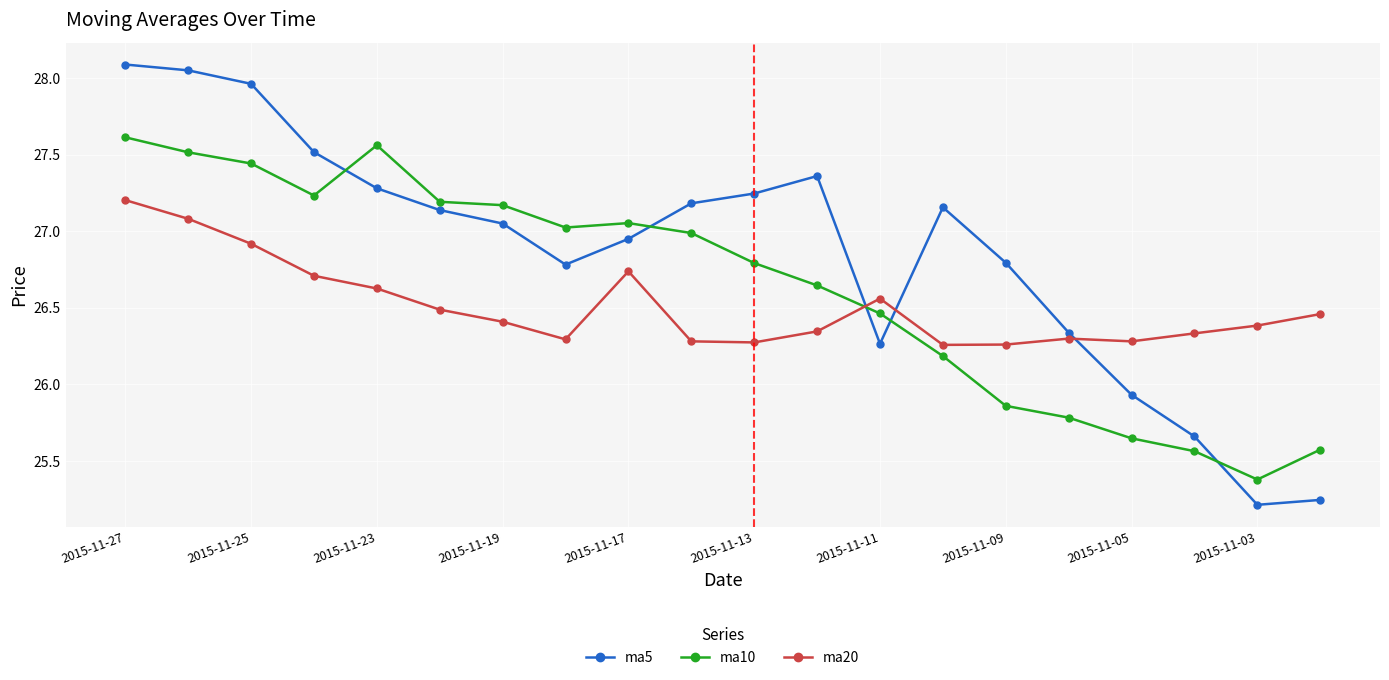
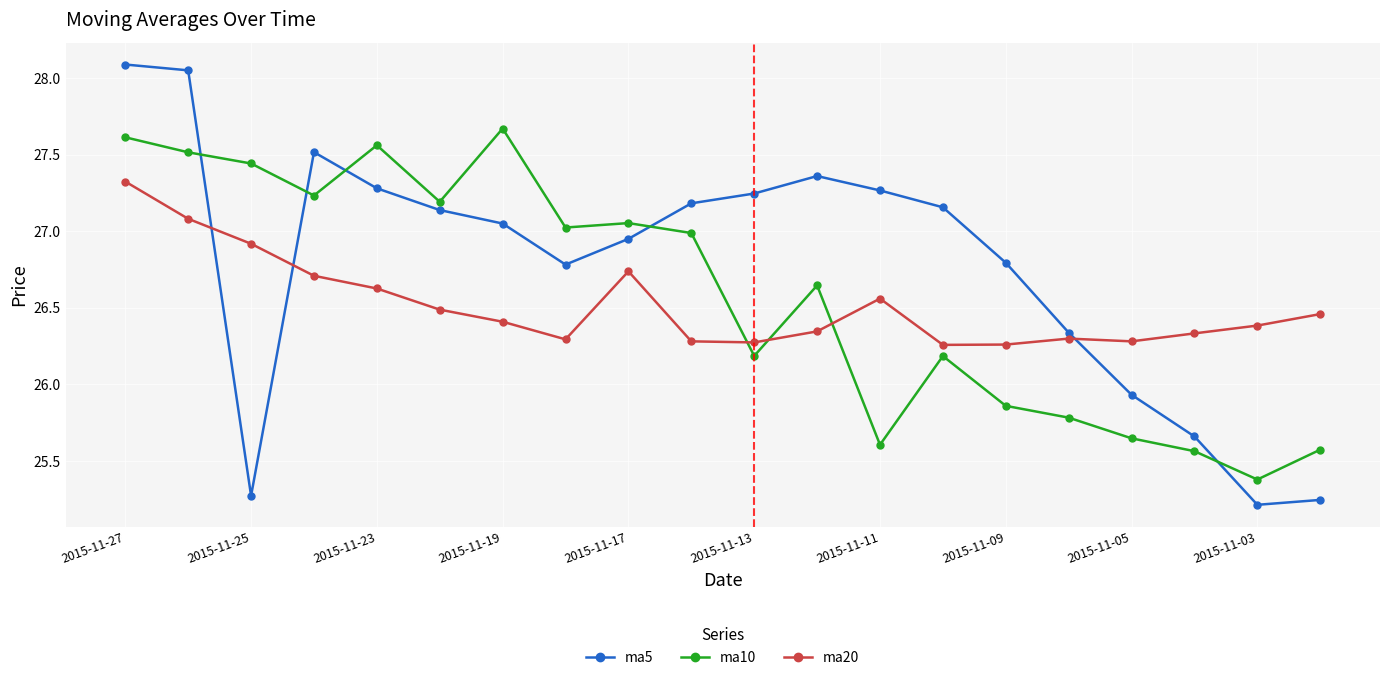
ma20, 2015-11-27: 27.20 -> 27.32
ma5, 2015-11-25: 27.96 -> 25.27
ma10, 2015-11-19: 27.17 -> 27.67
ma10, 2015-11-13: 26.79 -> 26.19
ma5, 2015-11-11: 26.27 -> 27.27
ma10, 2015-11-11: 26.46 -> 25.61
